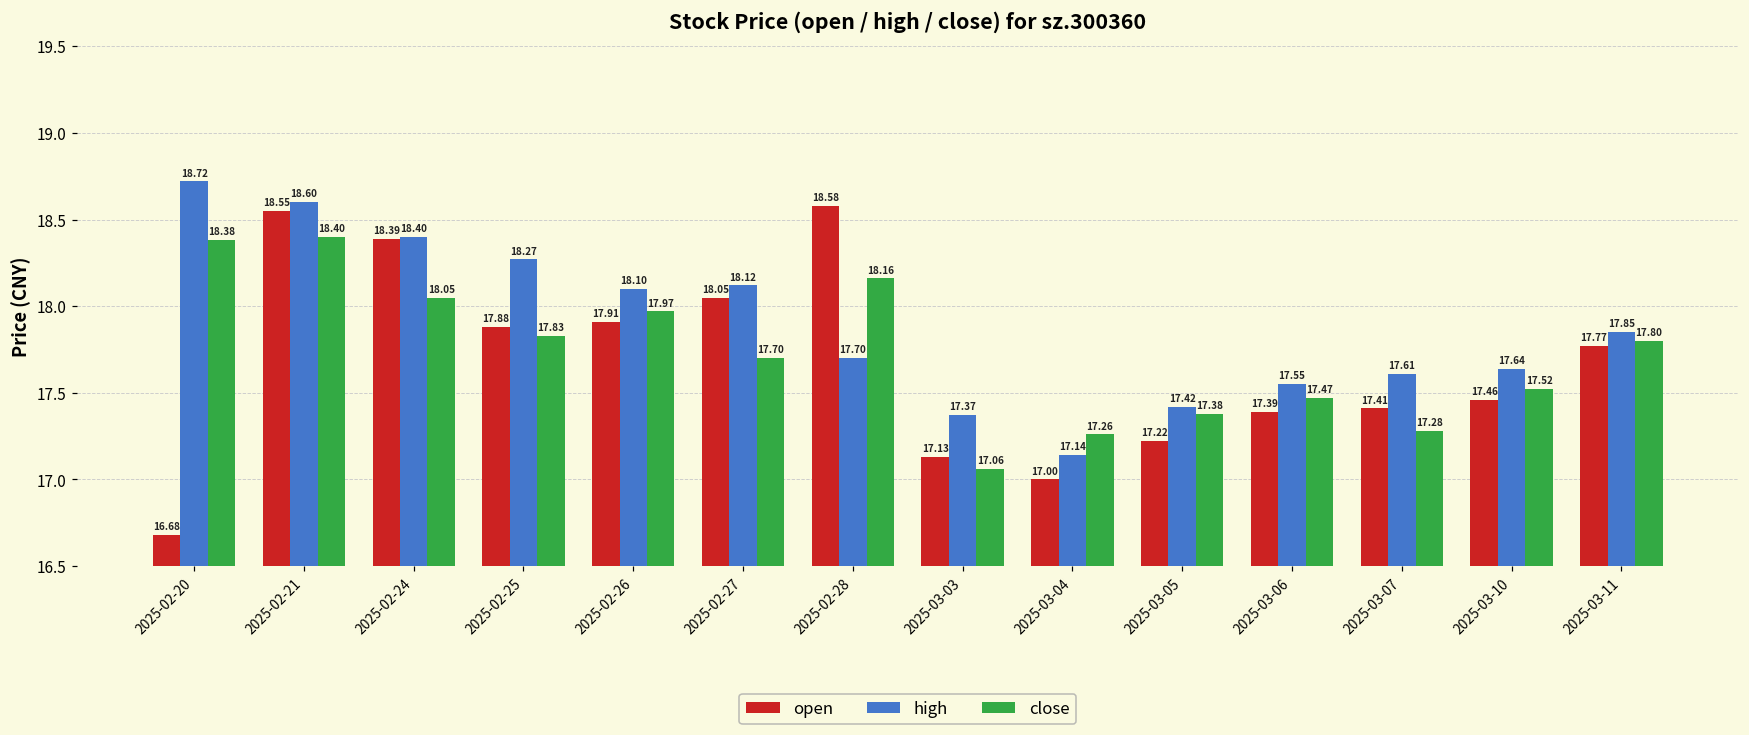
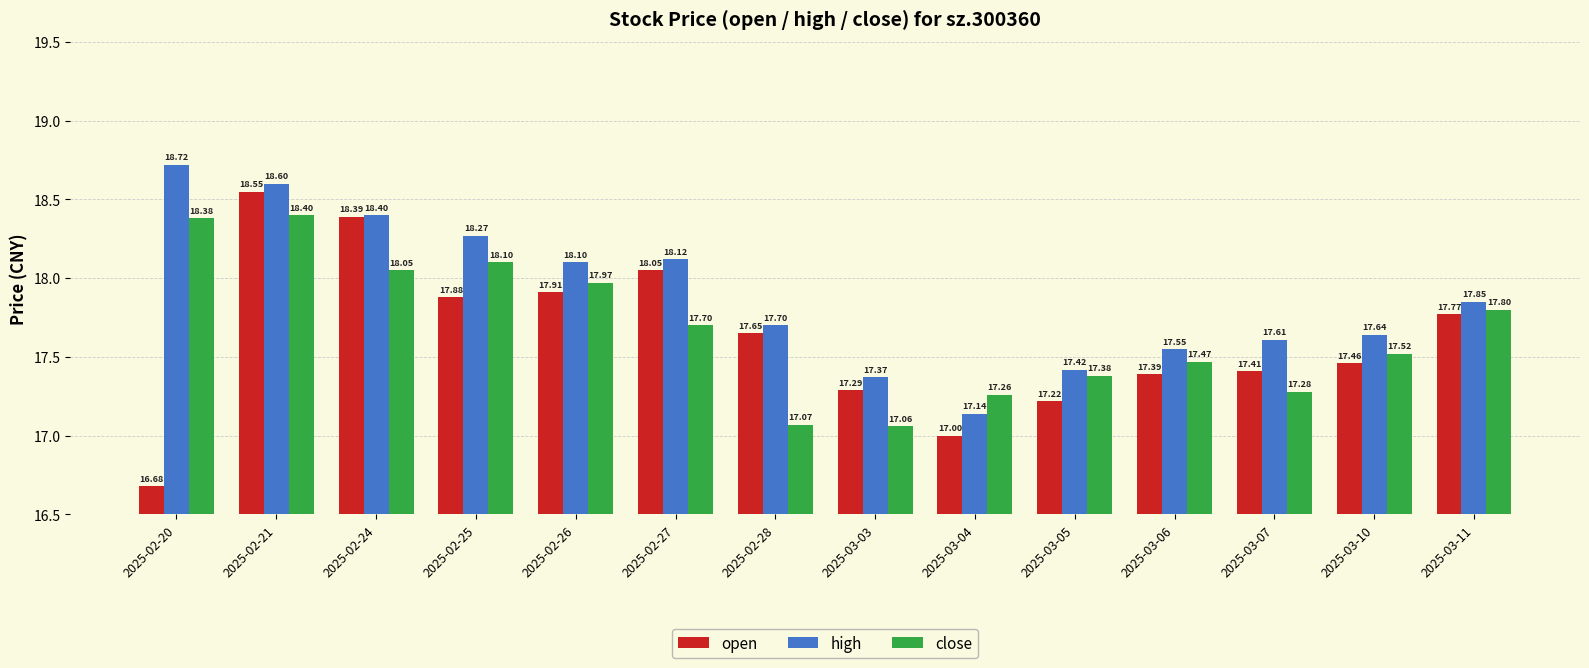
close, 2025-02-25: 17.83 -> 18.10
open, 2025-02-28: 18.58 -> 17.65
close, 2025-02-28: 18.16 -> 17.07
open, 2025-03-03: 17.13 -> 17.29
